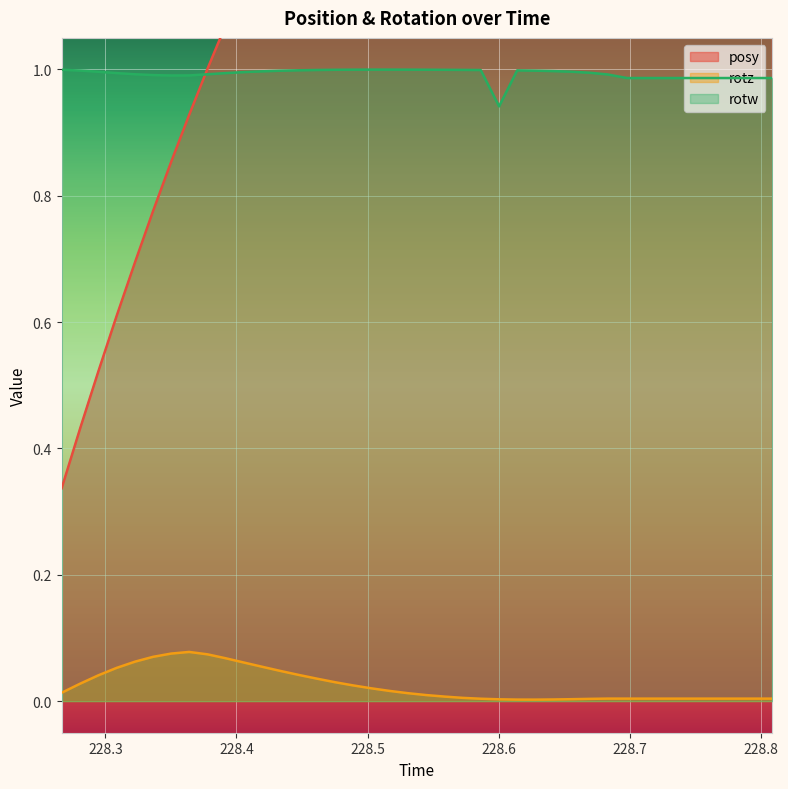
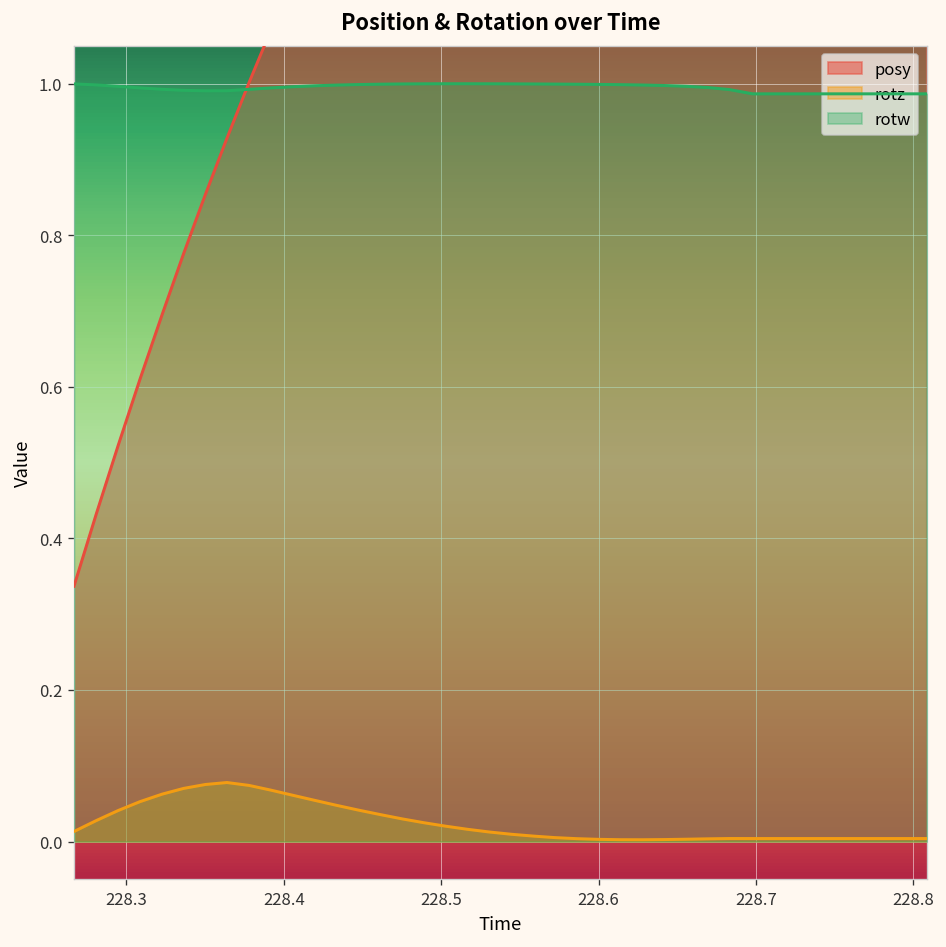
rotw, 228.6: 0.94 -> 1.00
